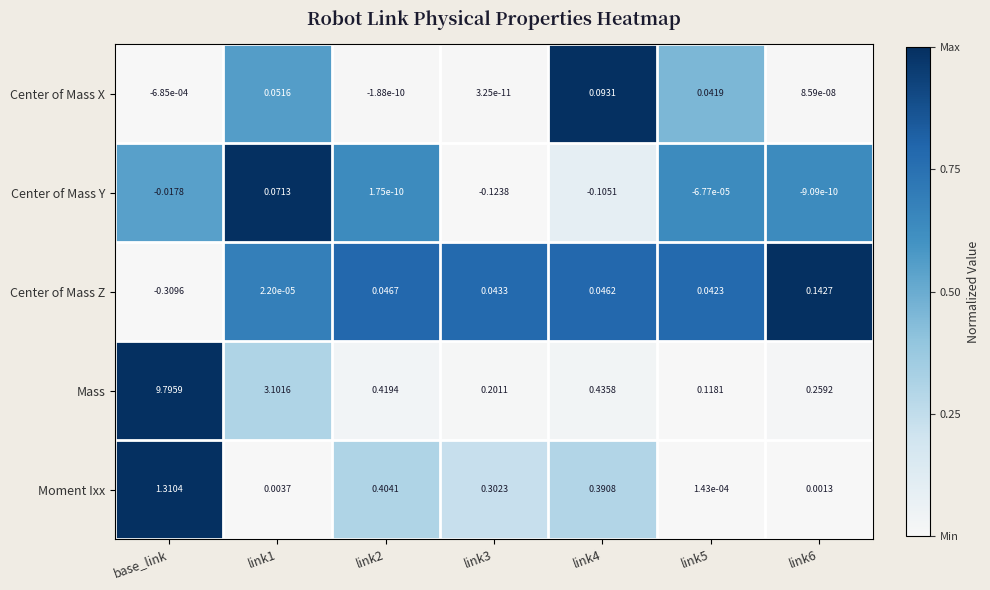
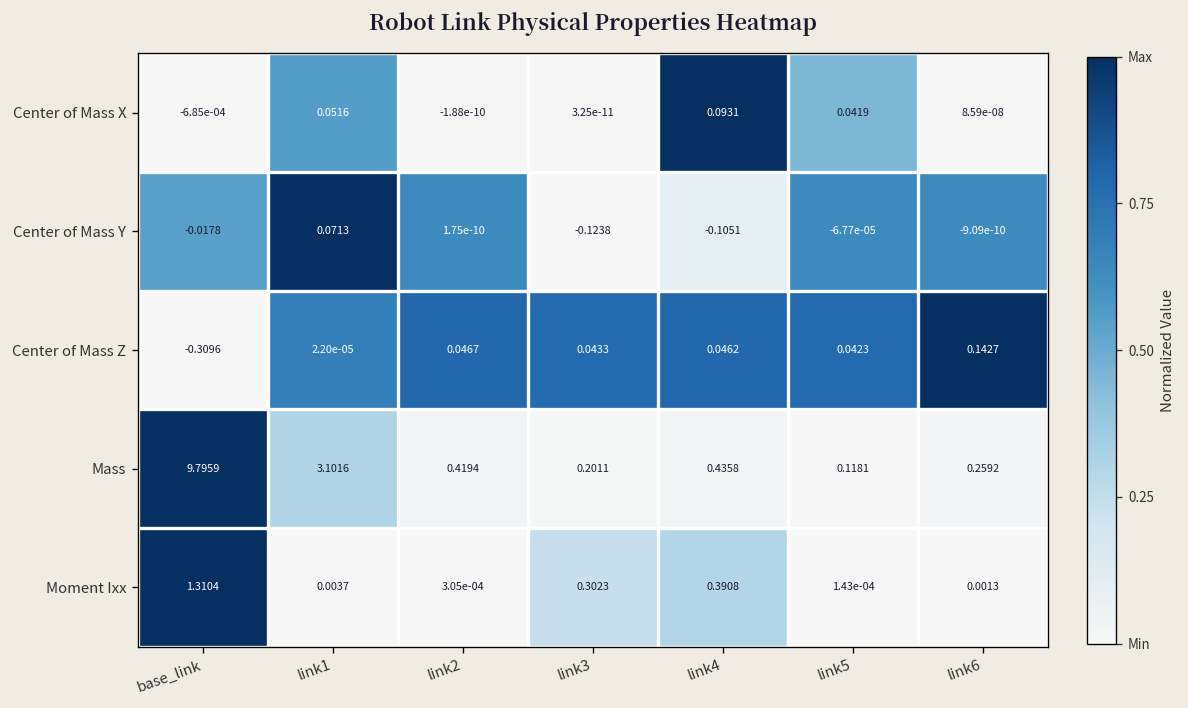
Moment Ixx, link2: 0.4041 -> 3.05e-04
